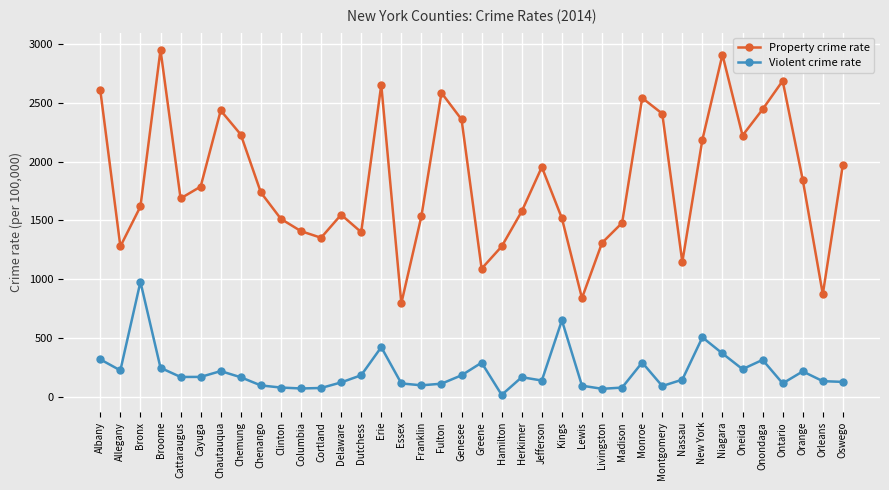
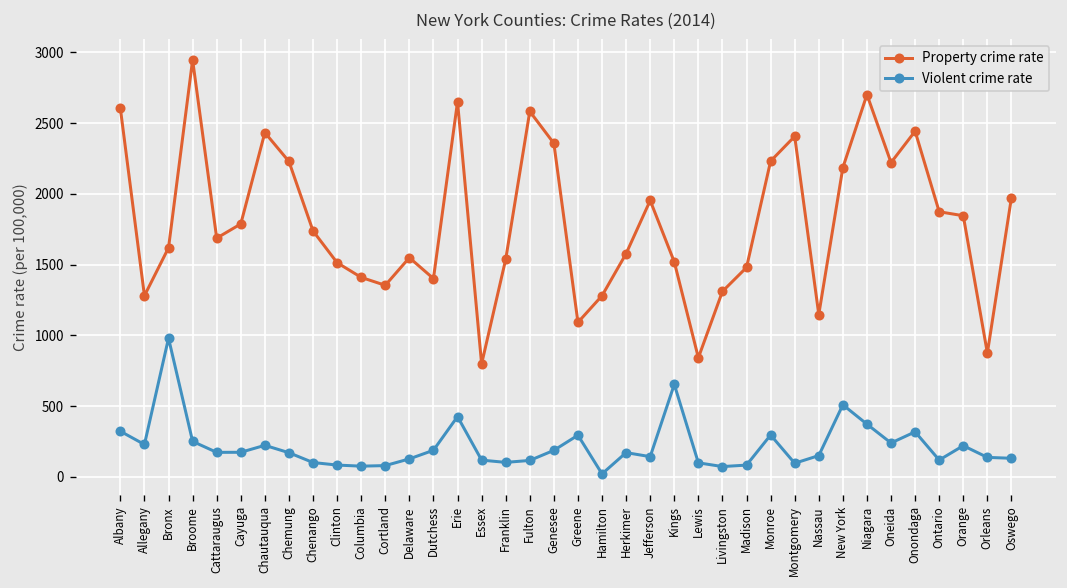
Property crime rate, Monroe: 2540 -> 2230
Property crime rate, Niagara: 2910 -> 2700
Property crime rate, Ontario: 2680 -> 1870
